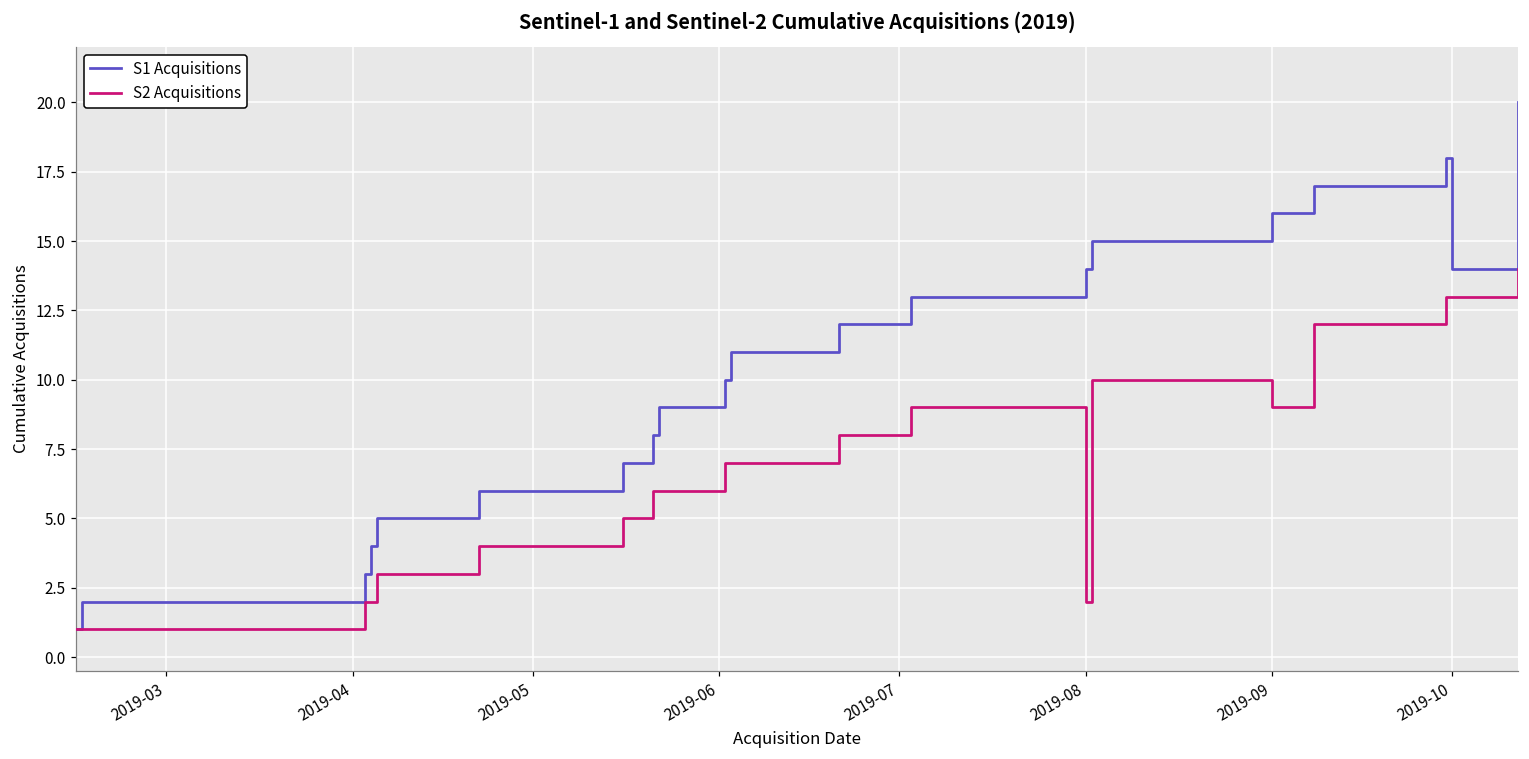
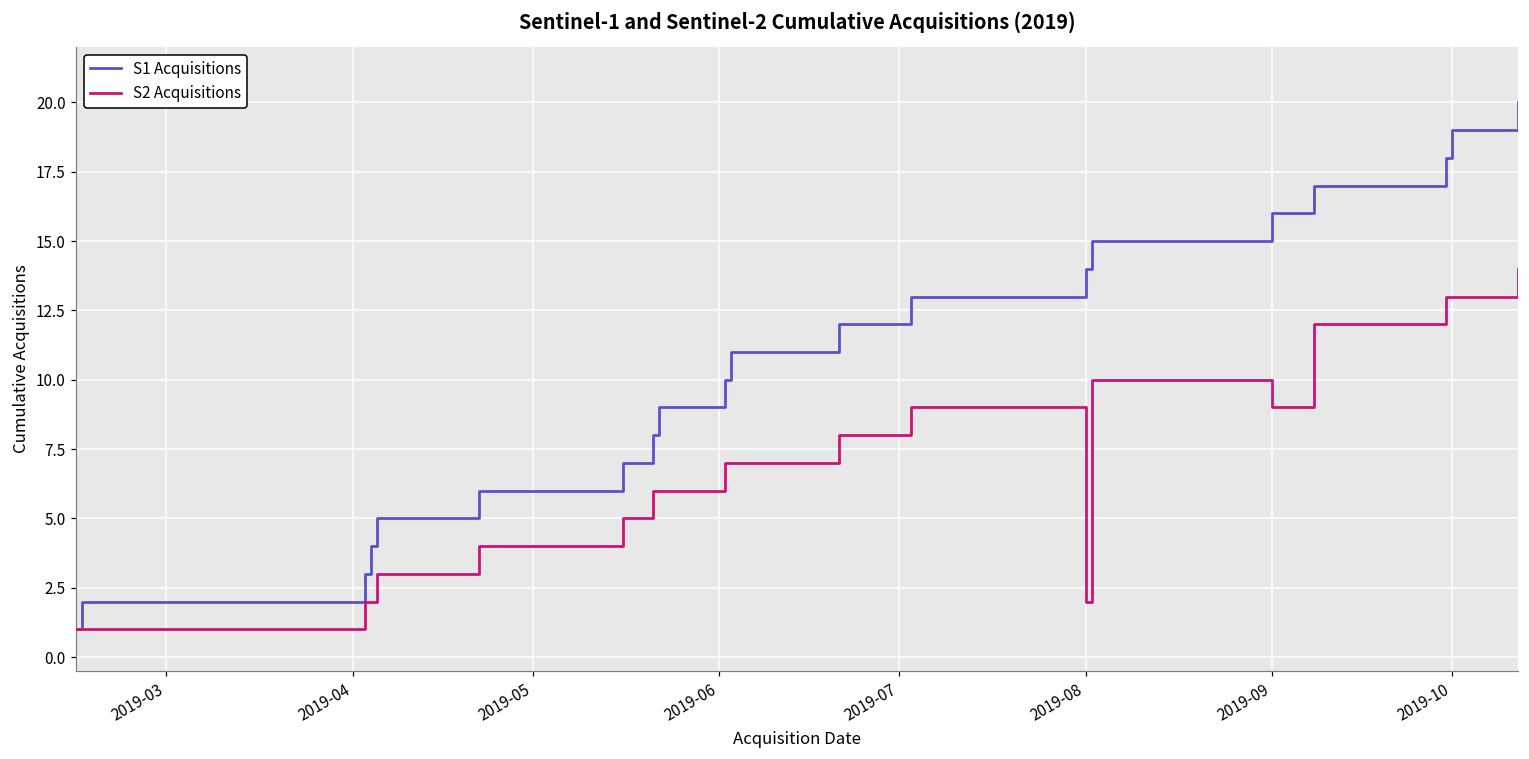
S1 Acquisitions, 2019-10: 14 -> 19
